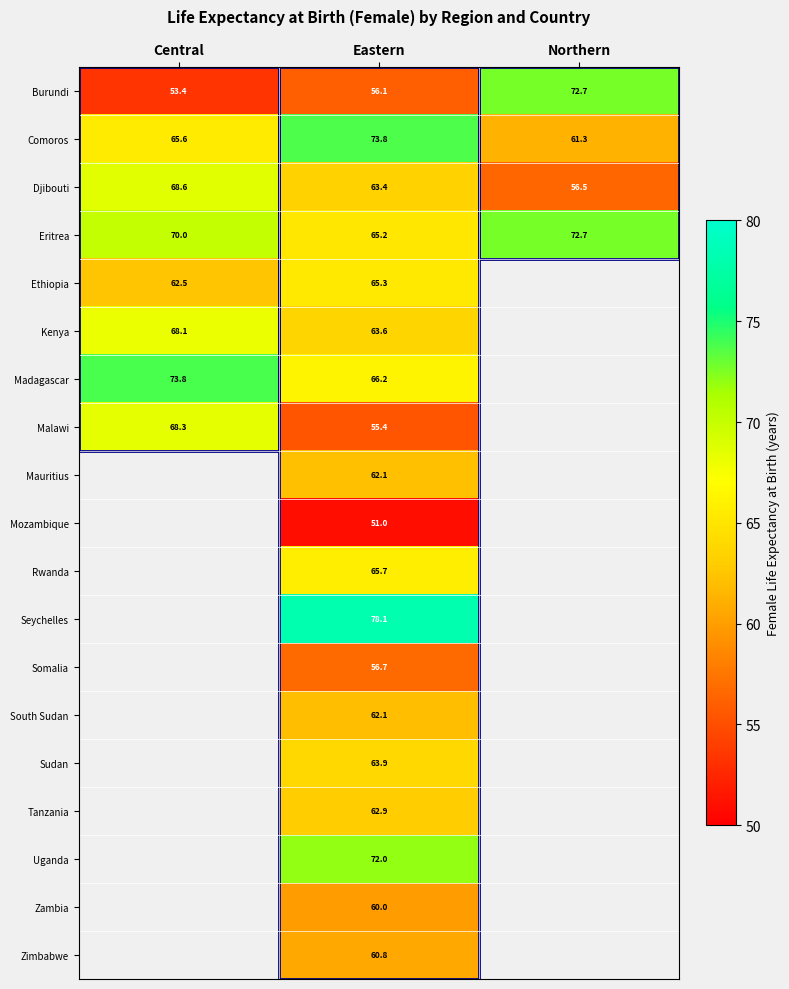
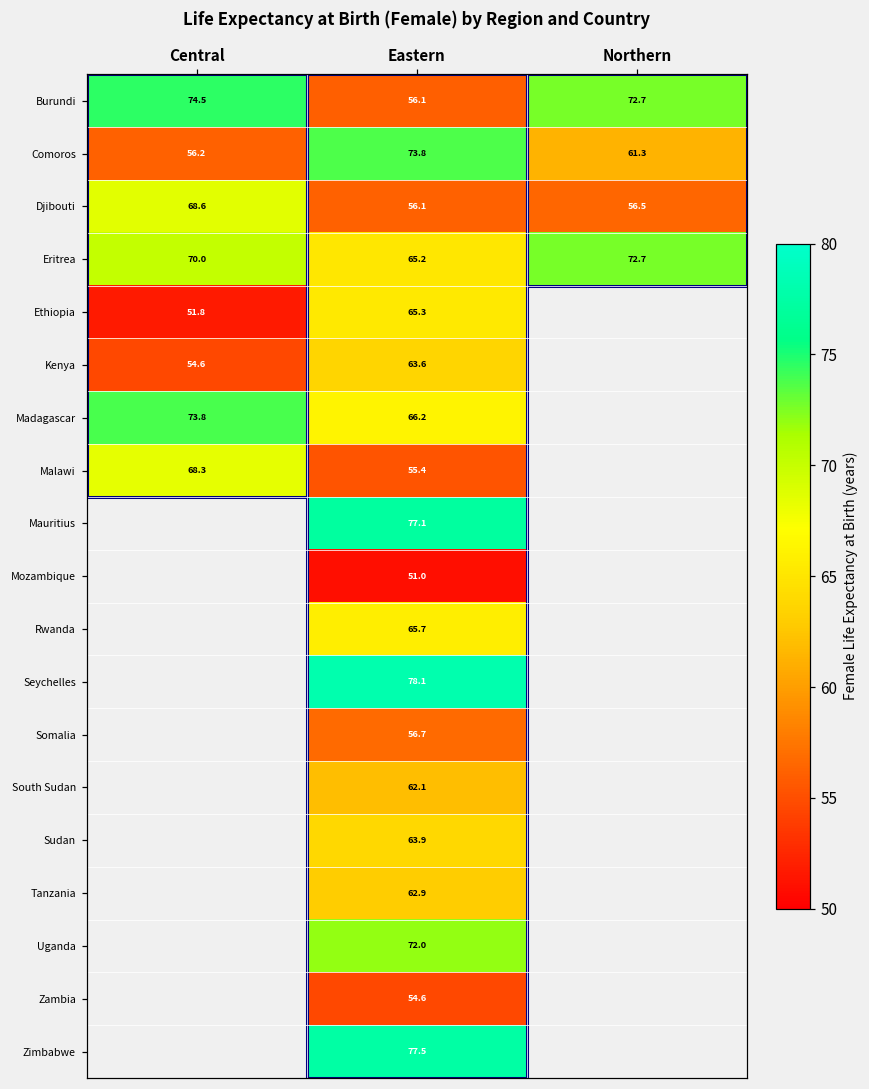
Burundi, Central: 53.4 -> 74.5
Comoros, Central: 65.6 -> 56.2
Djibouti, Eastern: 63.4 -> 56.1
Ethiopia, Central: 62.5 -> 51.8
Kenya, Central: 68.1 -> 54.6
Mauritius, Eastern: 62.1 -> 77.1
Zambia, Eastern: 60.0 -> 54.6
Zimbabwe, Eastern: 60.8 -> 77.5
